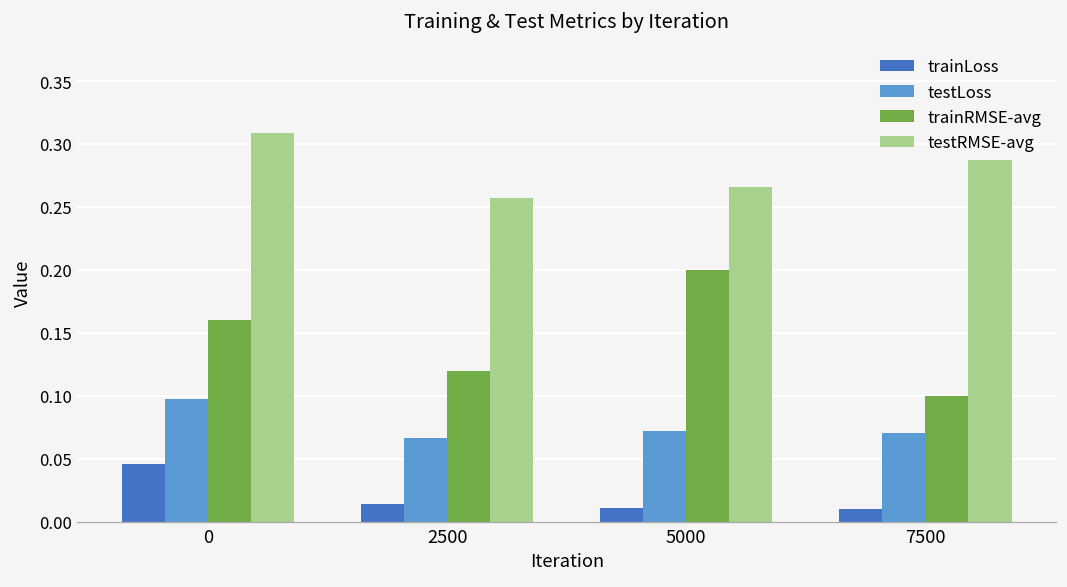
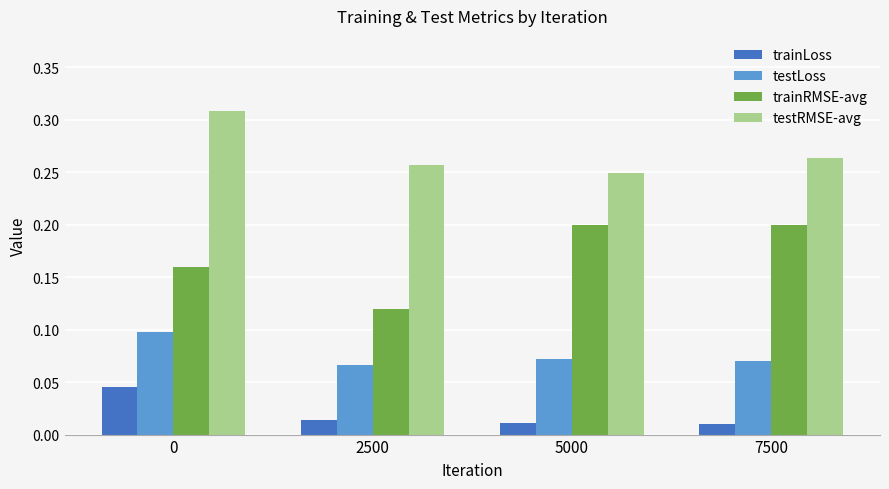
testRMSE-avg, 5000: 0.266 -> 0.250
trainRMSE-avg, 7500: 0.1 -> 0.2
testRMSE-avg, 7500: 0.287 -> 0.264
